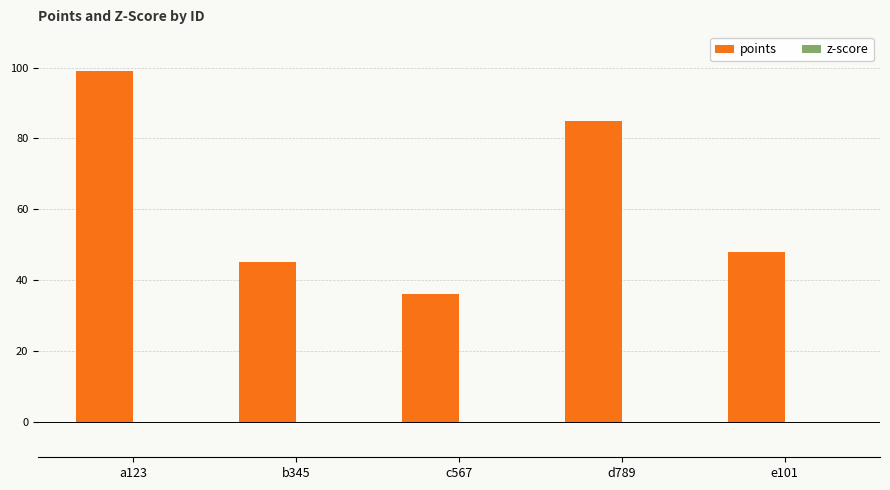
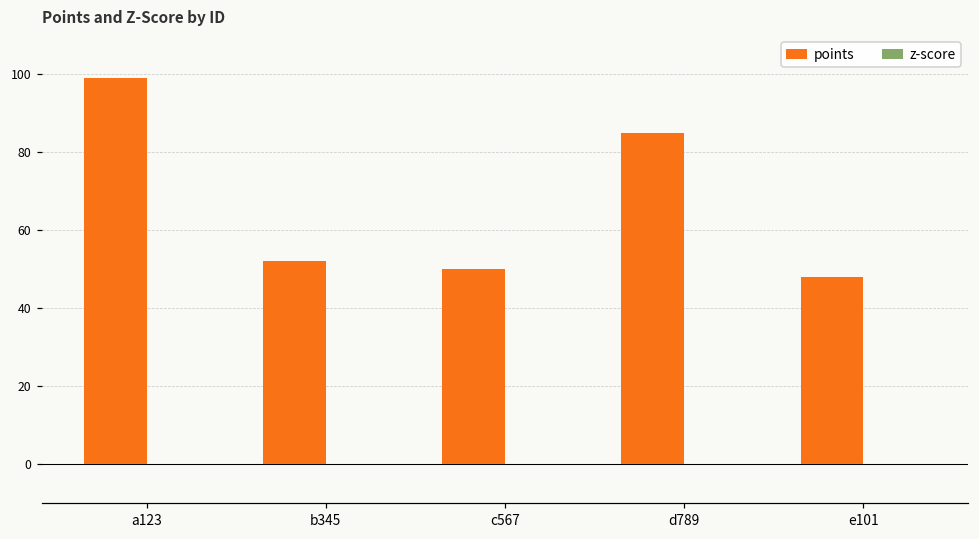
points, b345: 45 -> 52
points, c567: 36 -> 50
